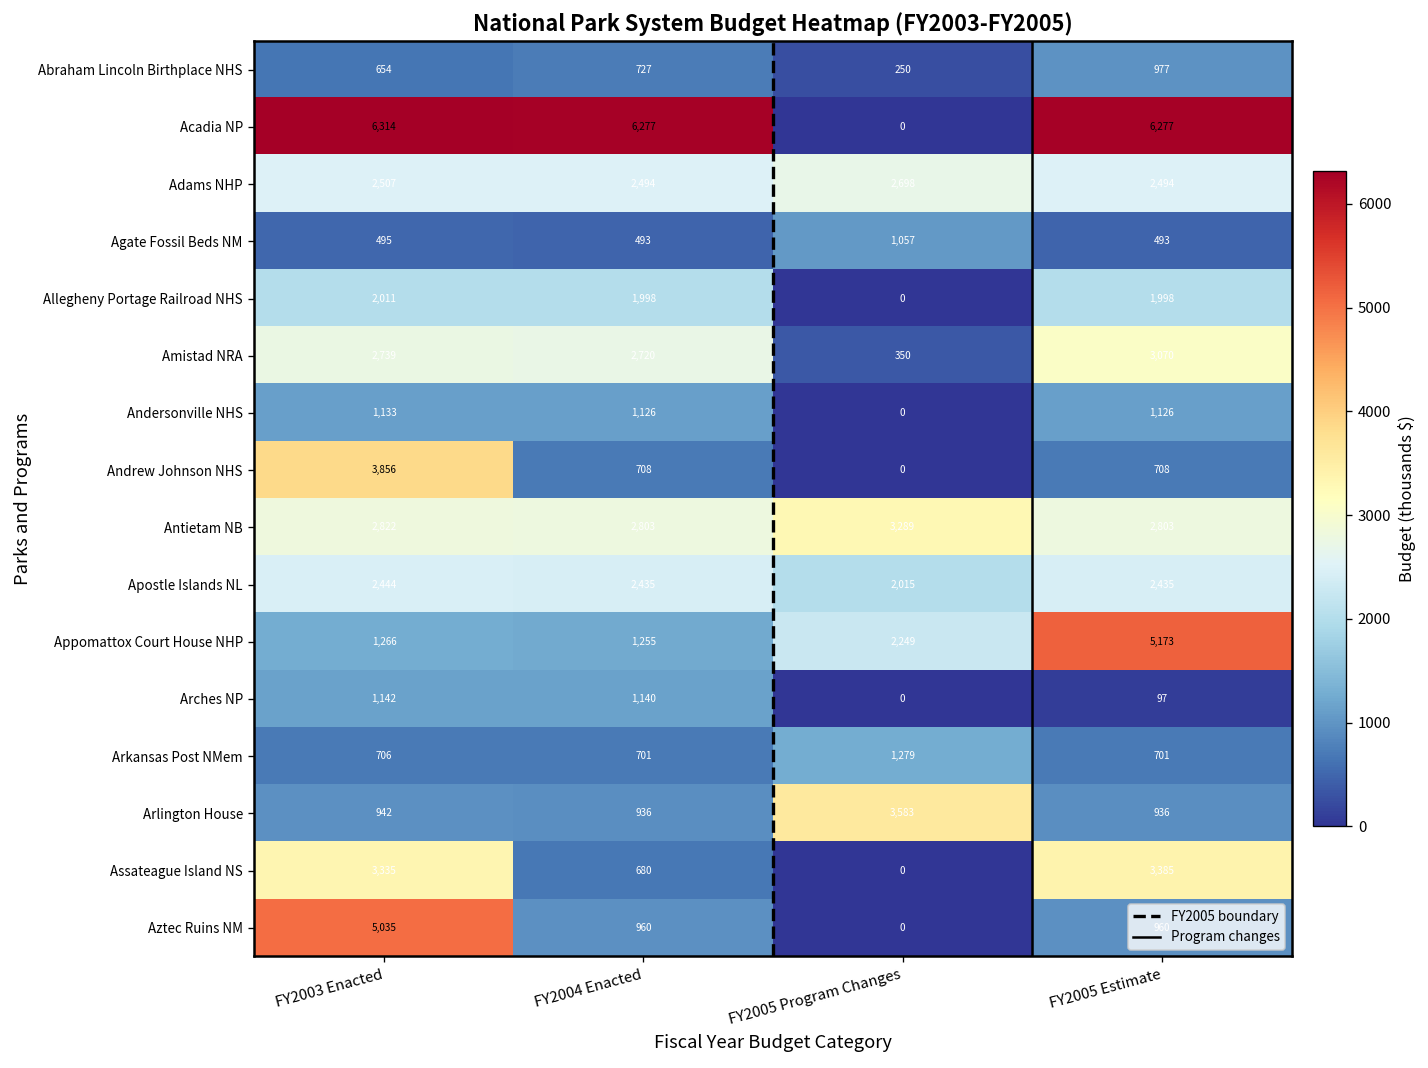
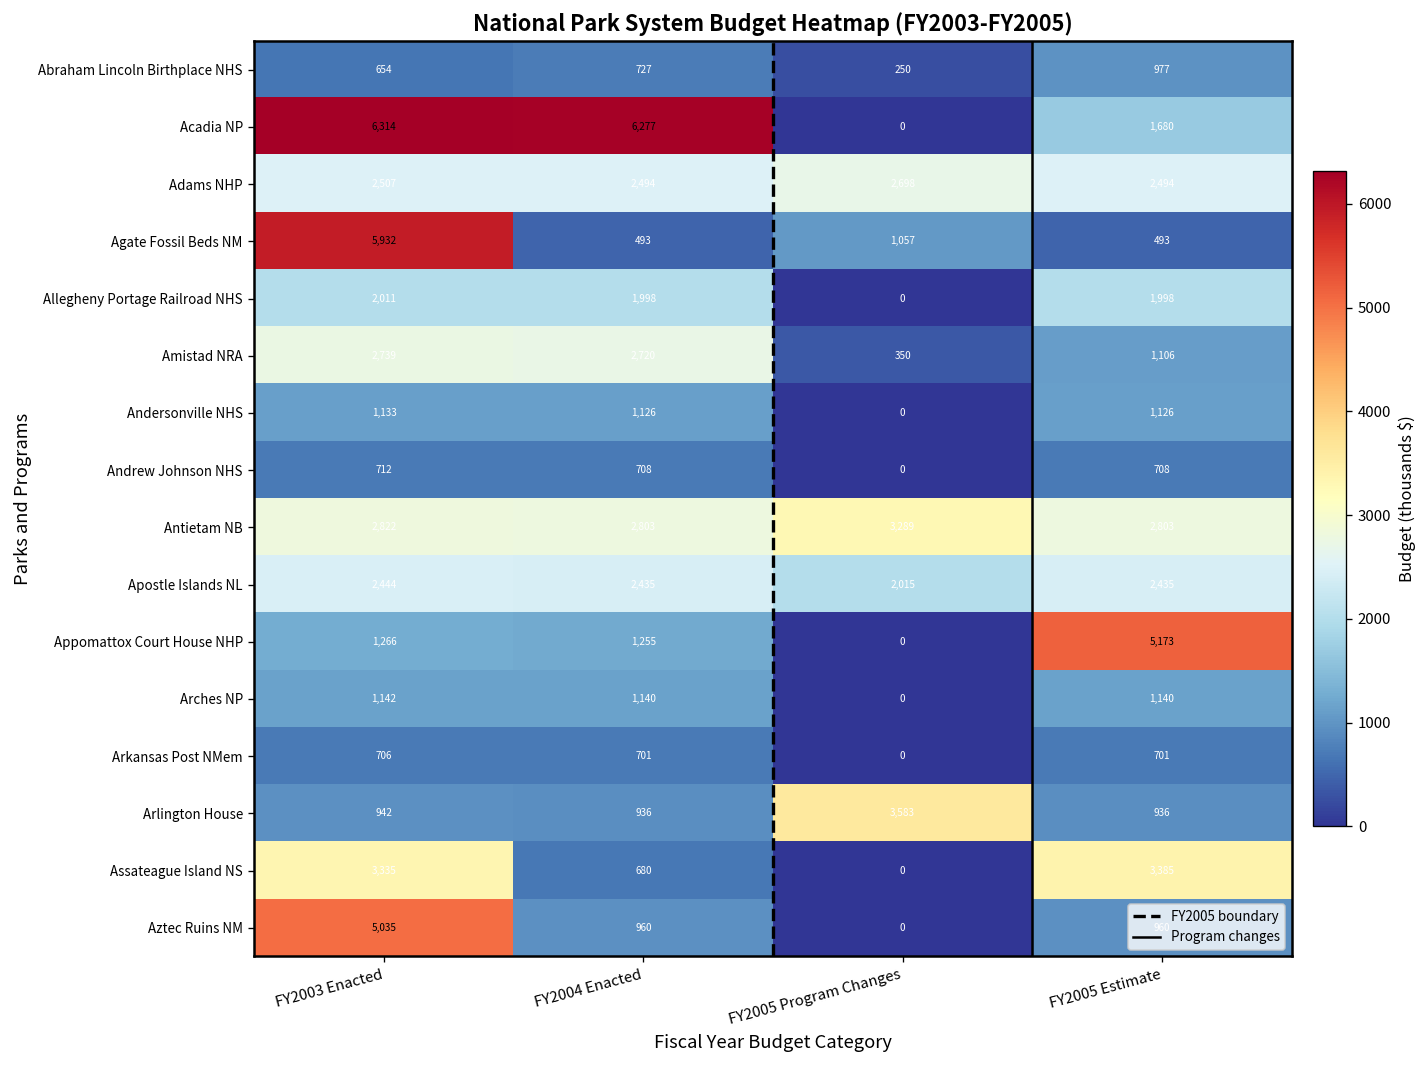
Acadia NP, FY2005 Estimate: 6,277 -> 1,680
Agate Fossil Beds NM, FY2003 Enacted: 495 -> 5,932
Amistad NRA, FY2005 Estimate: 3,070 -> 1,106
Andrew Johnson NHS, FY2003 Enacted: 3,856 -> 712
Appomattox Court House NHP, FY2005 Program Changes: 2,249 -> 0
Arches NP, FY2005 Estimate: 97 -> 1,140
Arkansas Post NMem, FY2005 Program Changes: 1,279 -> 0
